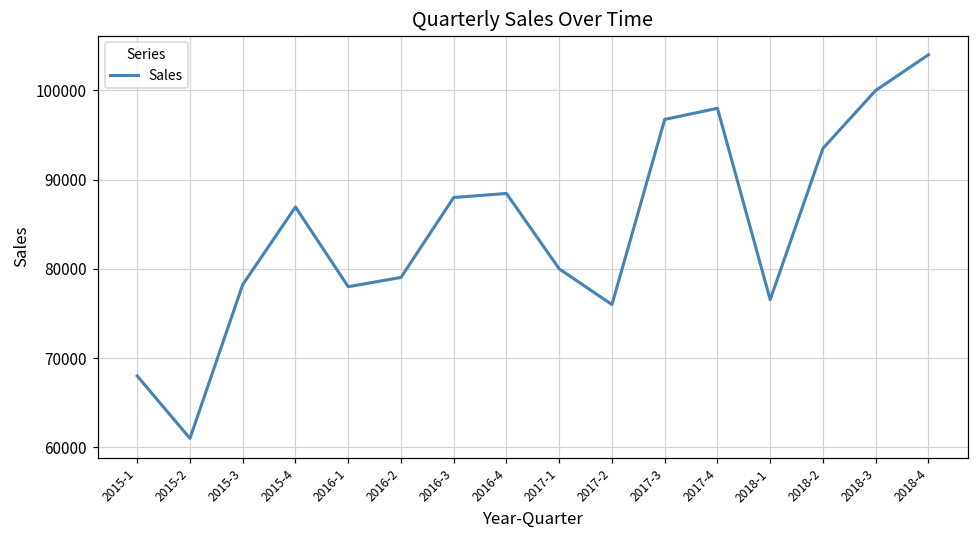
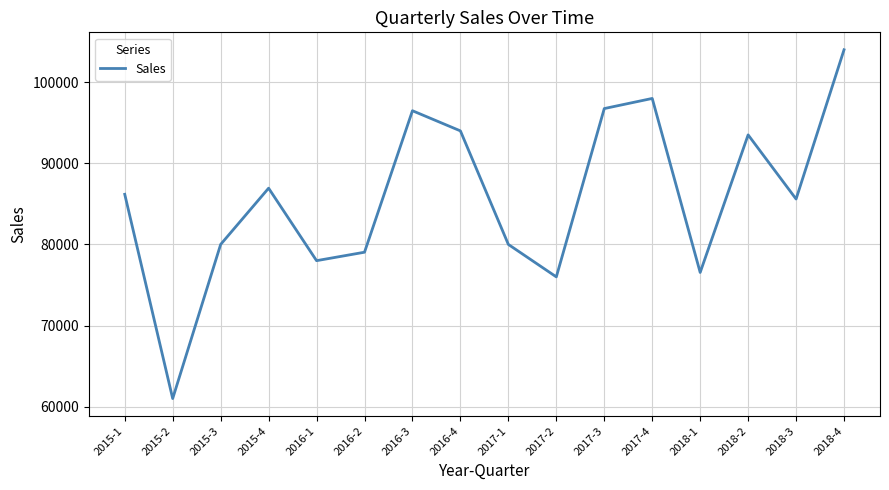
2015-1: 68000 -> 86000
2015-3: 78000 -> 80000
2016-3: 88000 -> 96000
2016-4: 88000 -> 94000
2018-3: 100000 -> 86000
